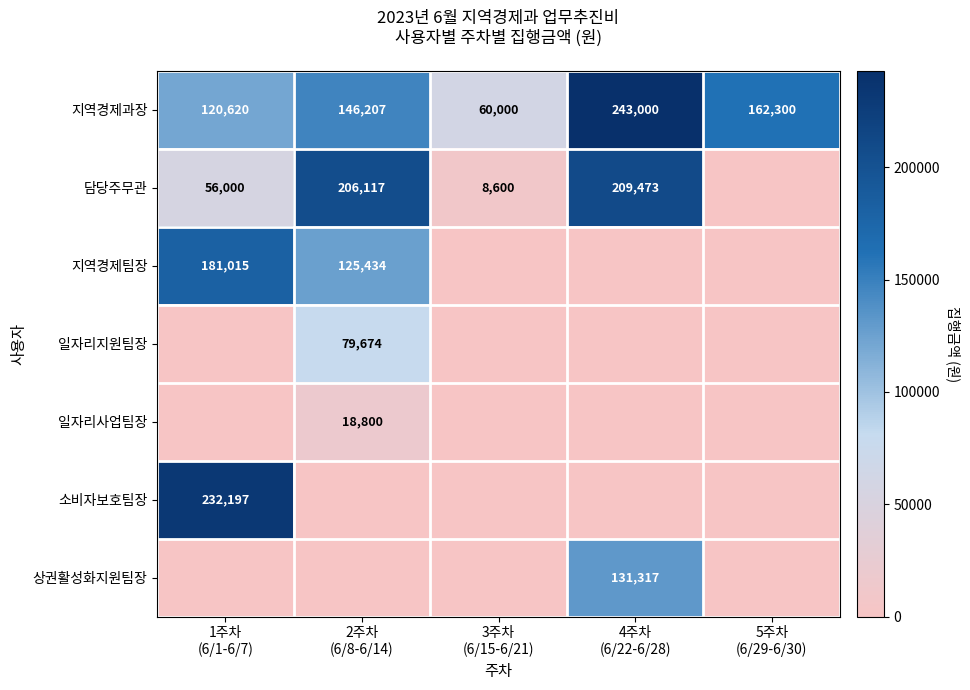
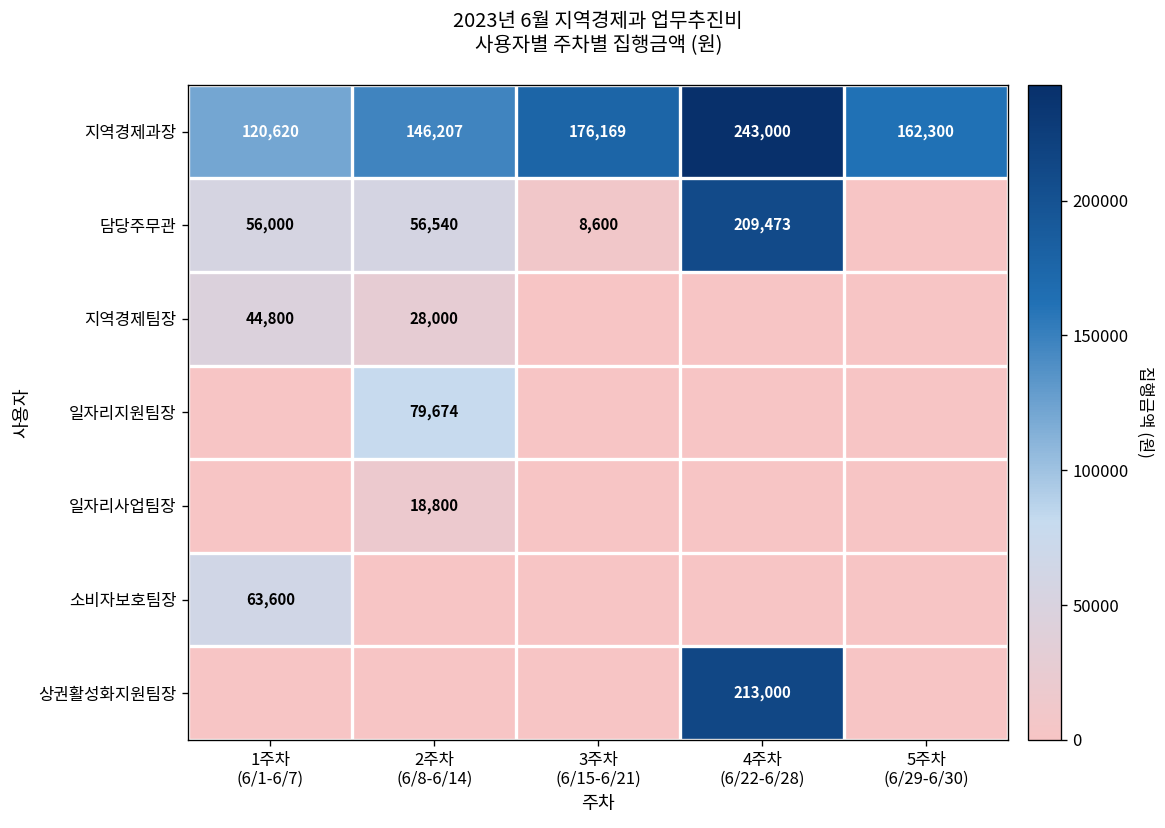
지역경제과장, 3주차 (6/15-6/21): 60,000 -> 176,169
담당주무관, 2주차 (6/8-6/14): 206,117 -> 56,540
지역경제팀장, 1주차 (6/1-6/7): 181,015 -> 44,800
지역경제팀장, 2주차 (6/8-6/14): 125,434 -> 28,000
소비자보호팀장, 1주차 (6/1-6/7): 232,197 -> 63,600
상권활성화지원팀장, 4주차 (6/22-6/28): 131,317 -> 213,000
